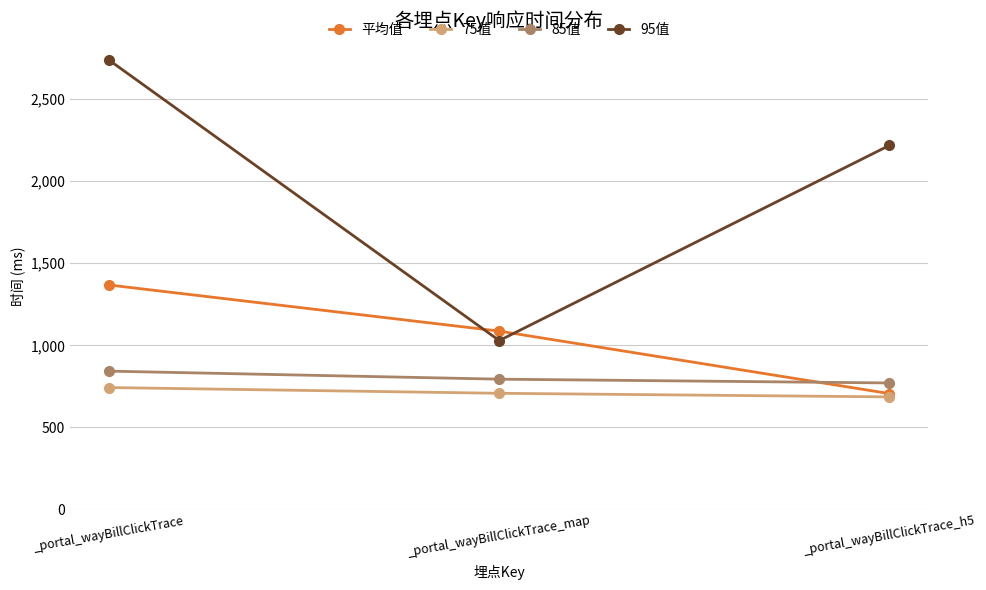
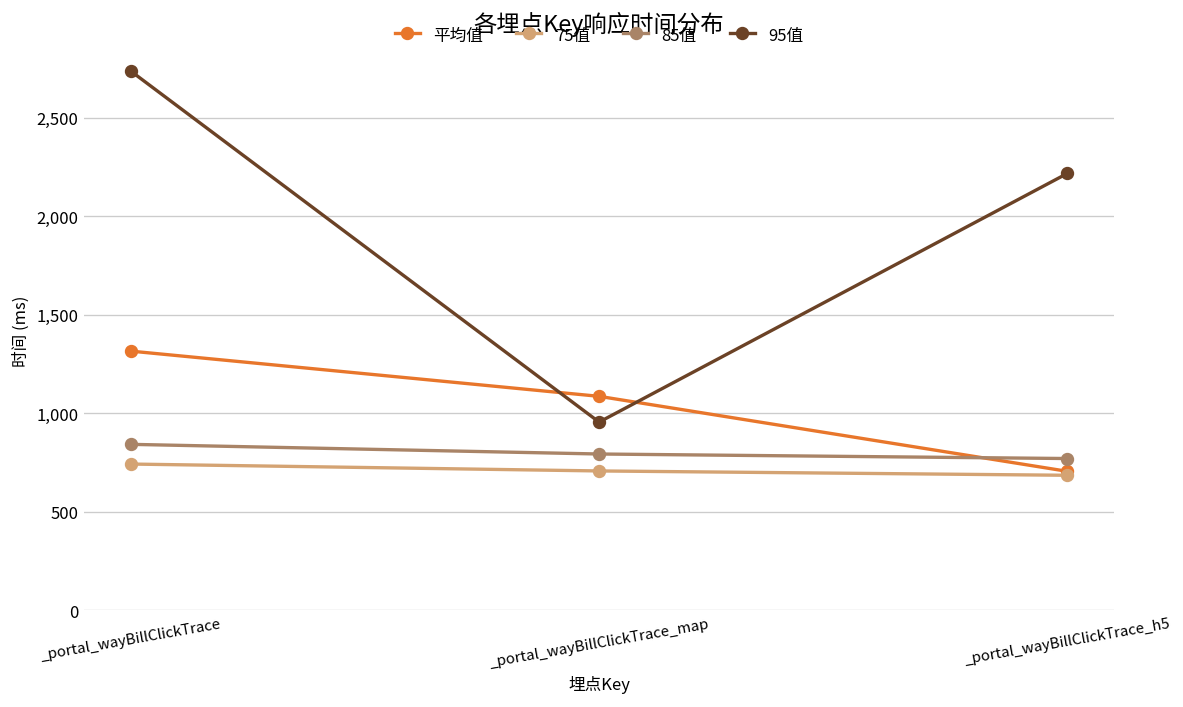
平均值, _portal_wayBillClickTrace: 1,370 -> 1,320
95值, _portal_wayBillClickTrace_map: 1,030 -> 960
